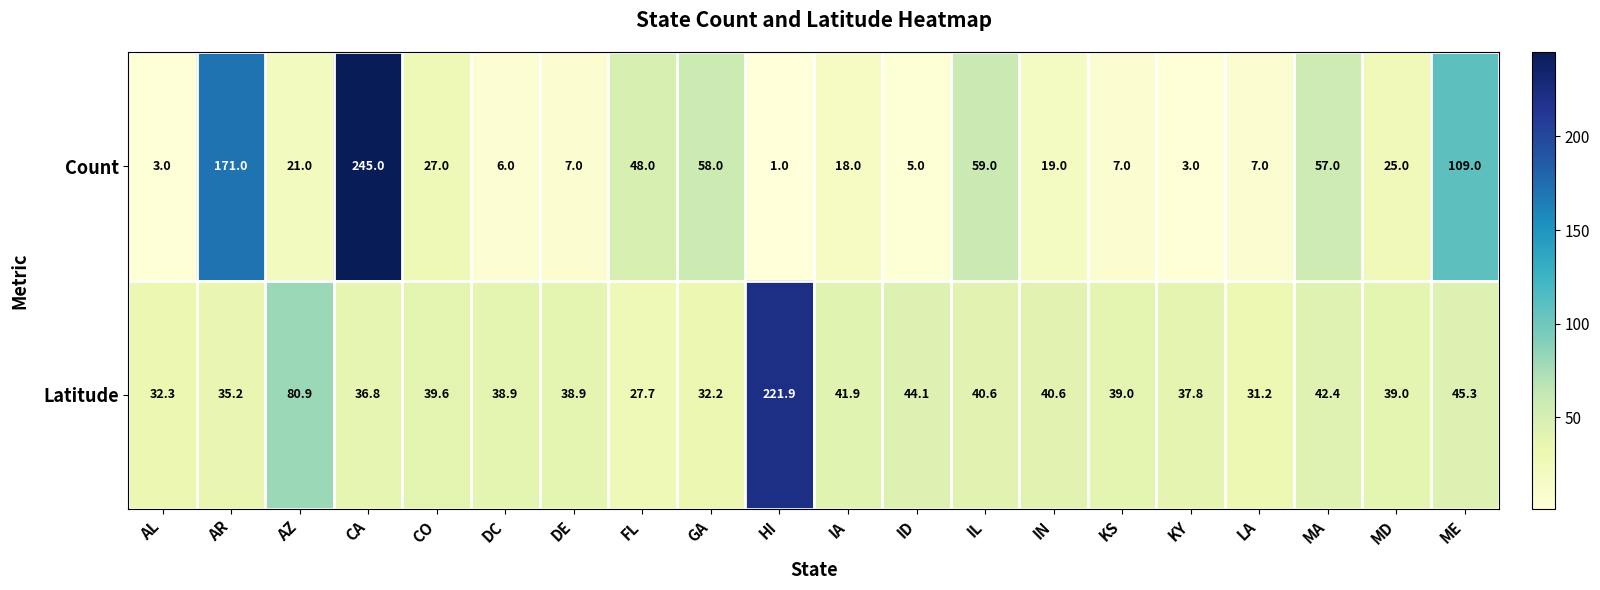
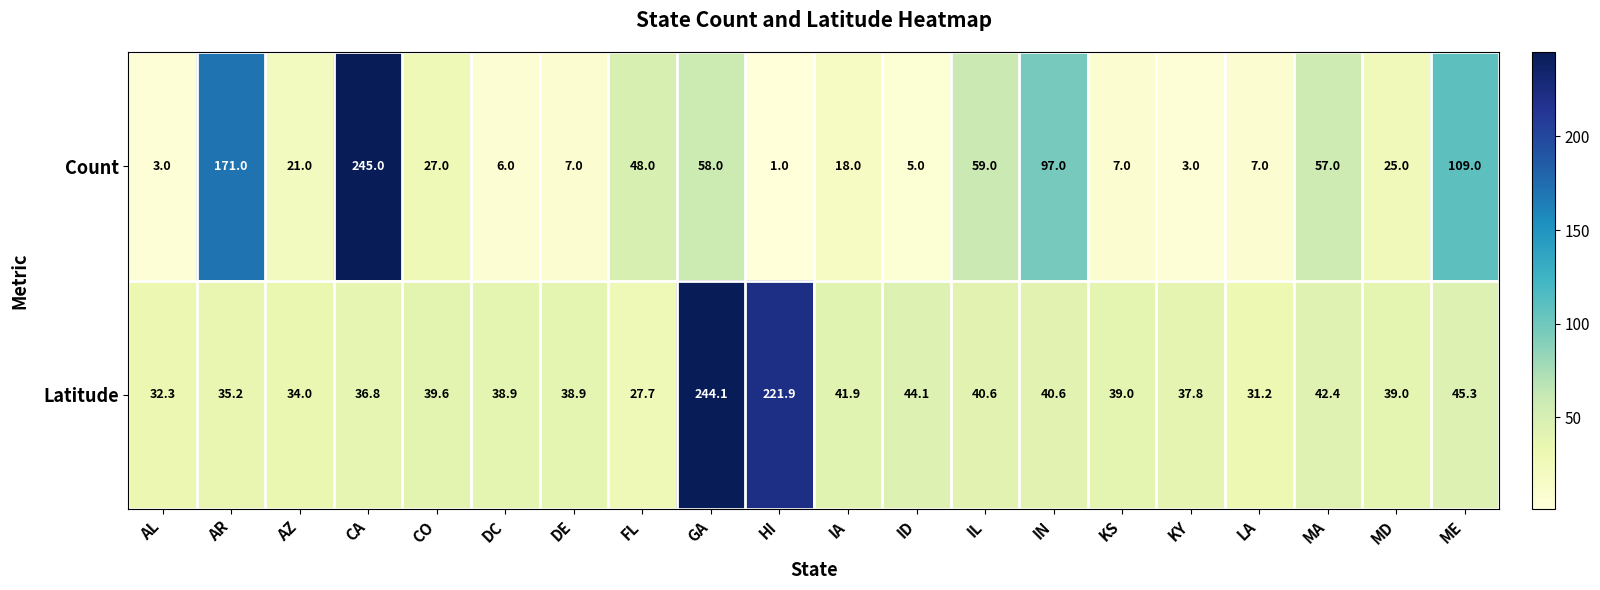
Count, IN: 19.0 -> 97.0
Latitude, AZ: 80.9 -> 34.0
Latitude, GA: 32.2 -> 244.1
